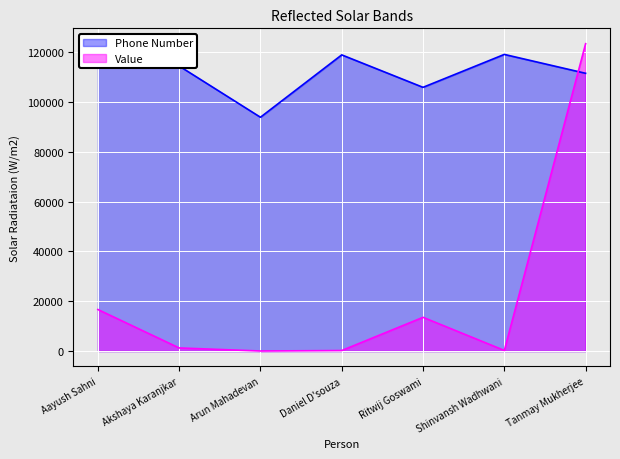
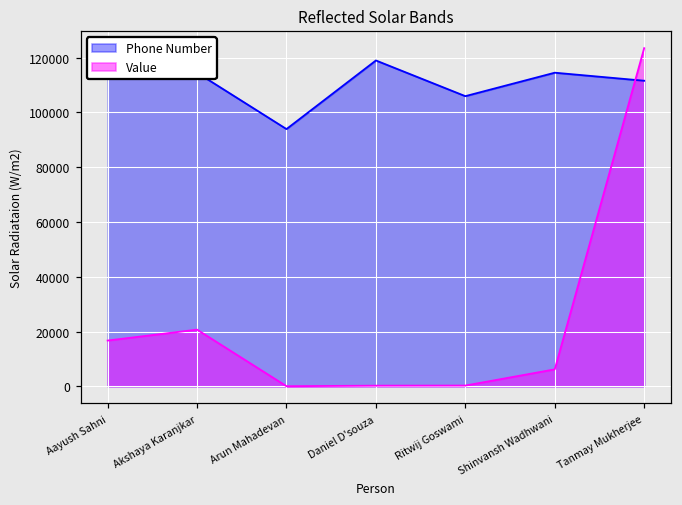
Value, Akshaya Karanjkar: 1000 -> 21000
Value, Ritwij Goswami: 14000 -> 0
Phone Number, Shinvansh Wadhwani: 119000 -> 114000
Value, Shinvansh Wadhwani: 0 -> 6000
